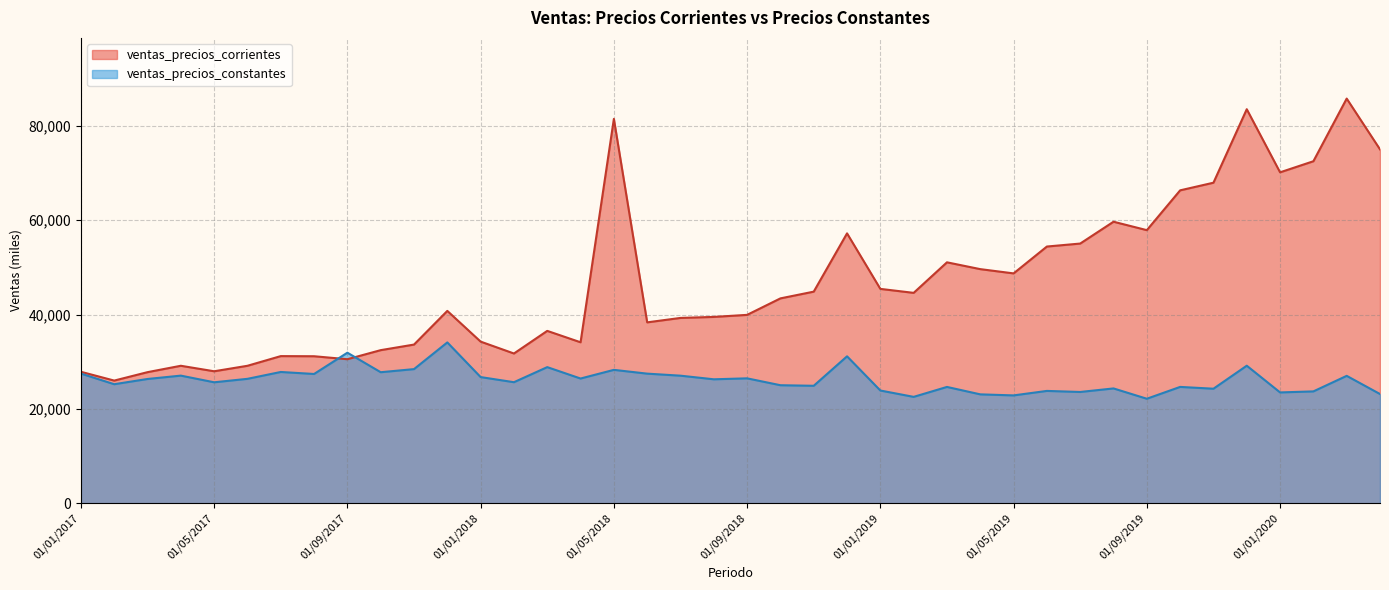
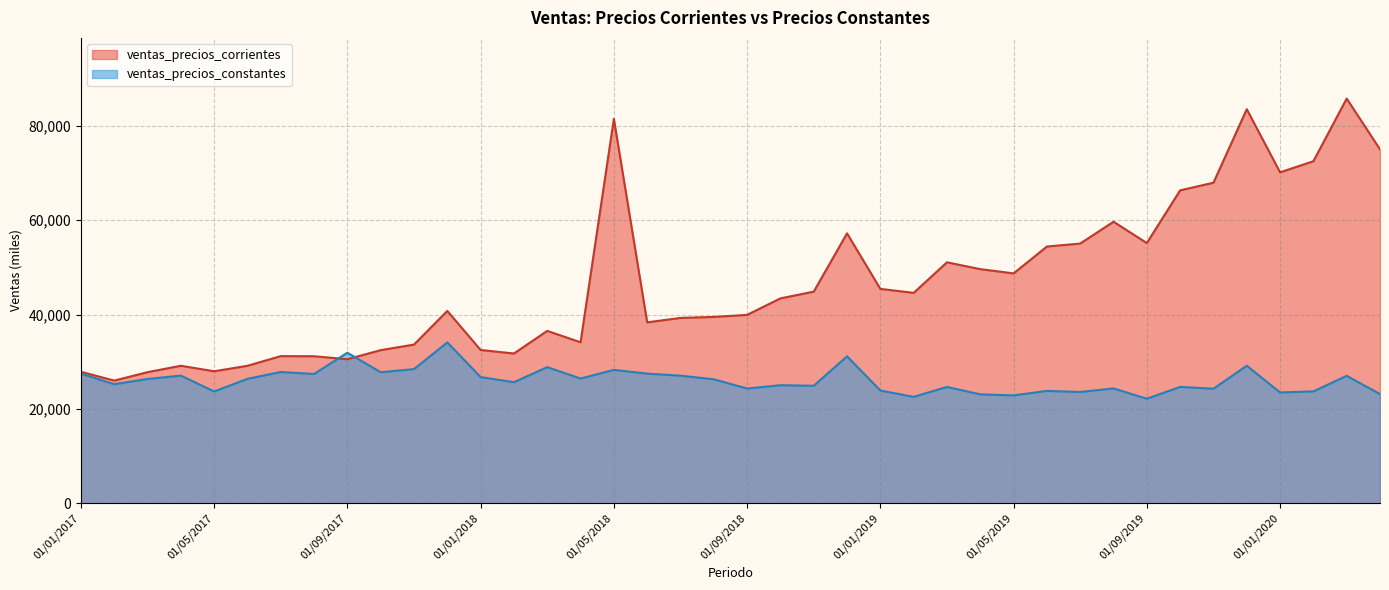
ventas_precios_constantes, 01/05/2017: 26,000 -> 24,000
ventas_precios_corrientes, 01/01/2018: 34,000 -> 32,000
ventas_precios_constantes, 01/09/2018: 26,000 -> 24,000
ventas_precios_corrientes, 01/09/2019: 58,000 -> 55,000
